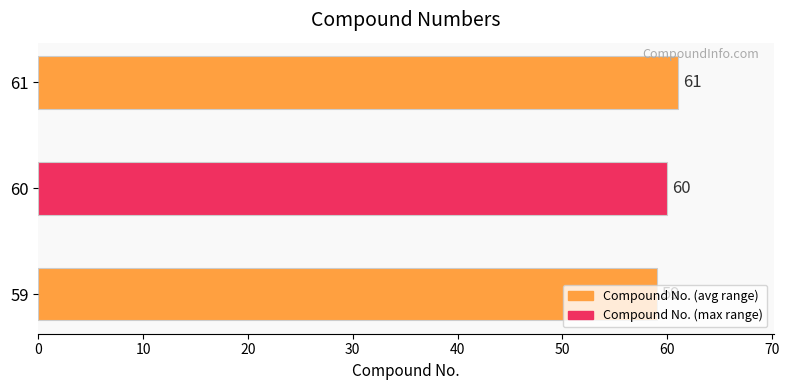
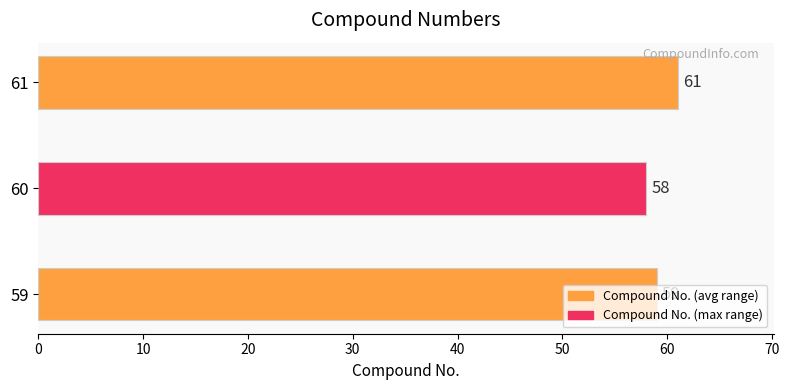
60: 60 -> 58
